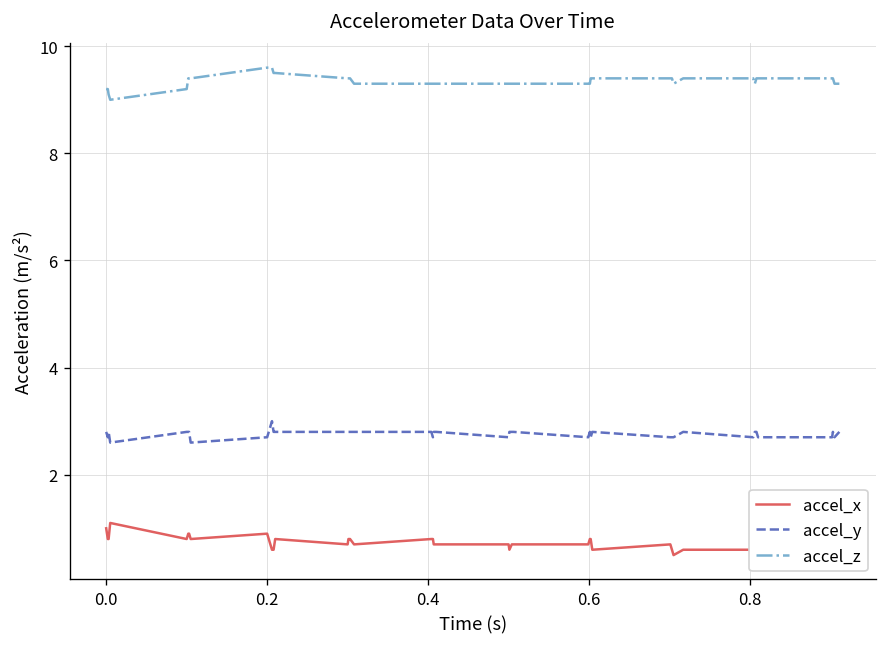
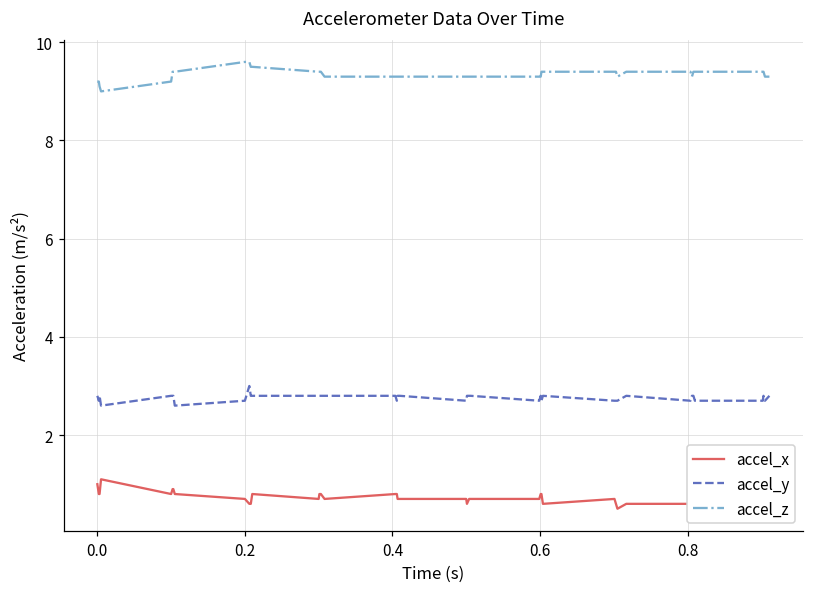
accel_x, 0.2: 0.9 -> 0.7
